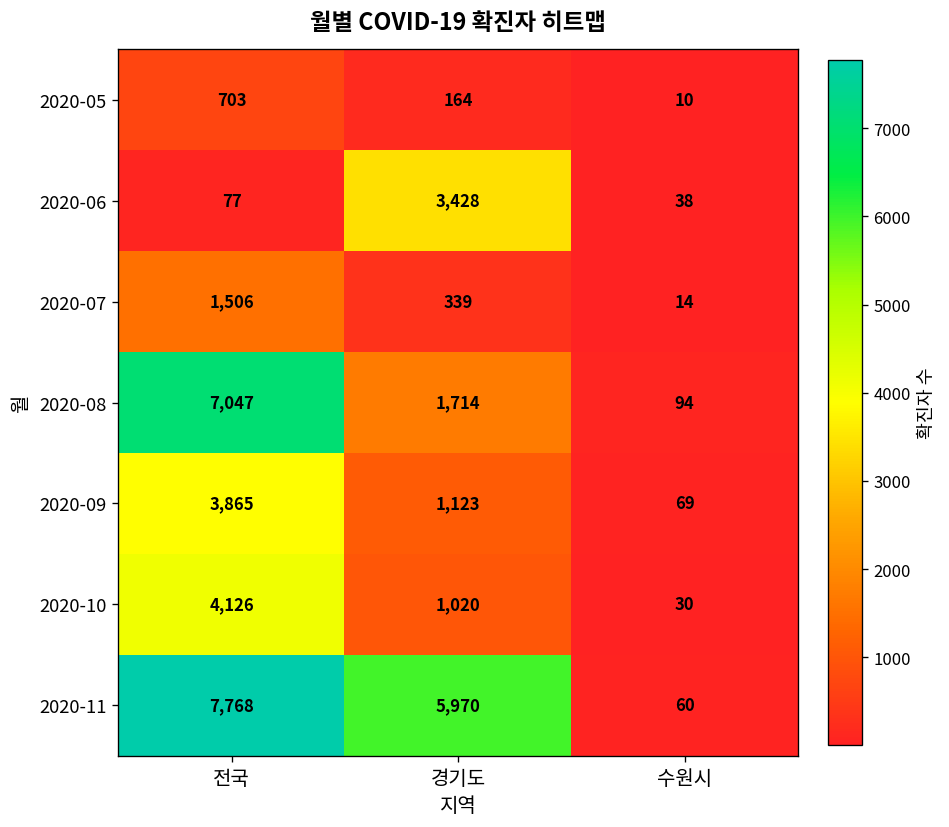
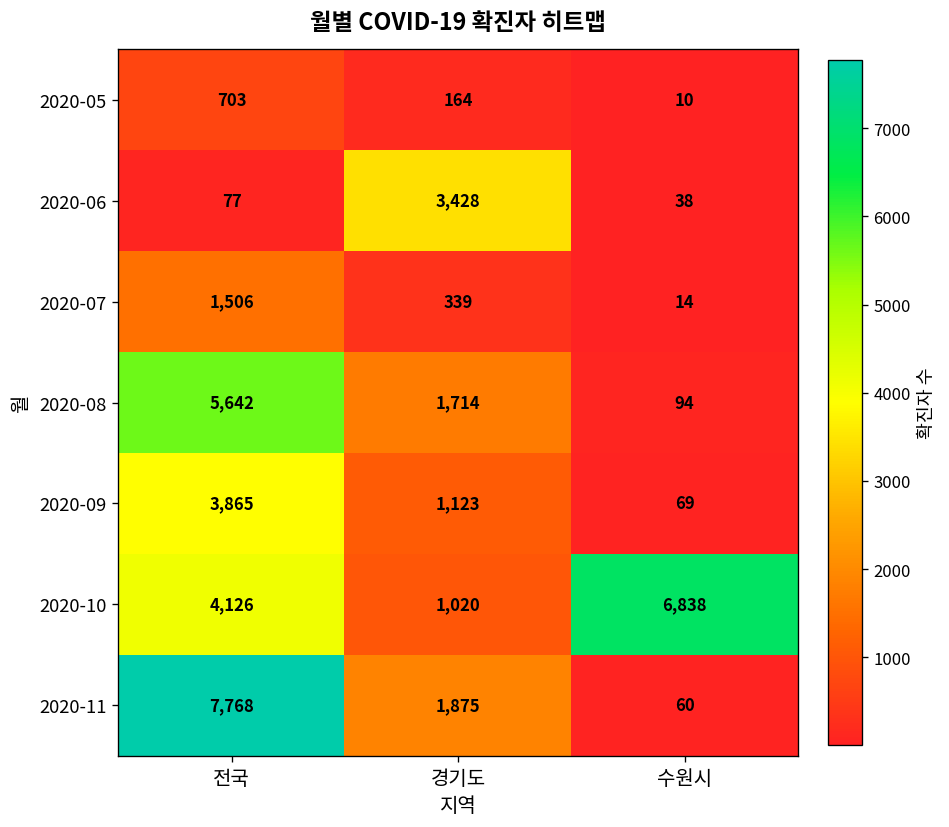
2020-08, 전국: 7,047 -> 5,642
2020-10, 수원시: 30 -> 6,838
2020-11, 경기도: 5,970 -> 1,875
